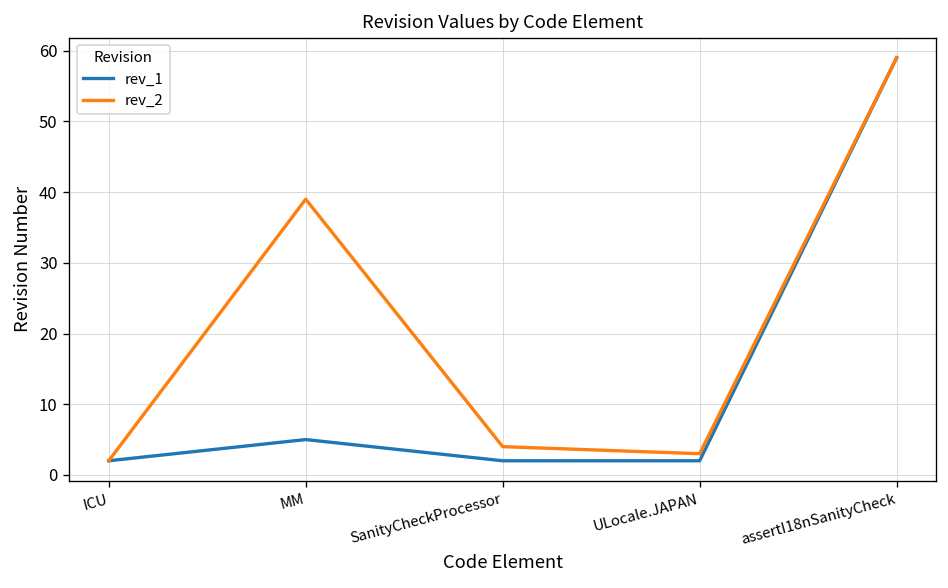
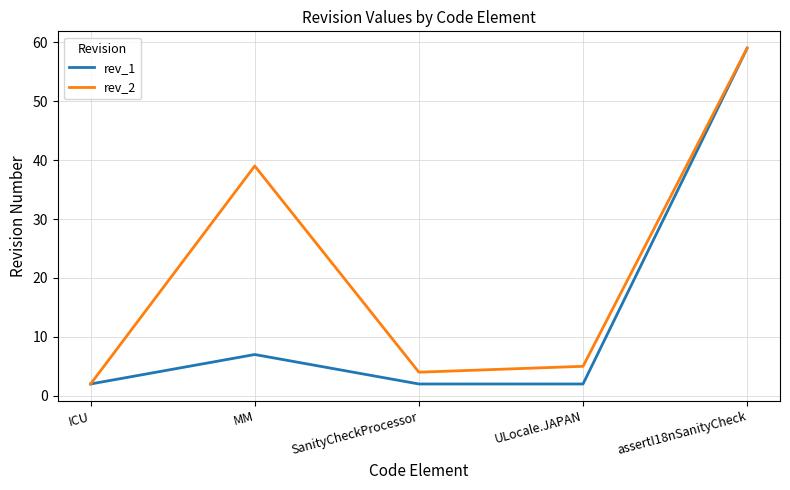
rev_1, MM: 5 -> 7
rev_2, ULocale.JAPAN: 3 -> 5
